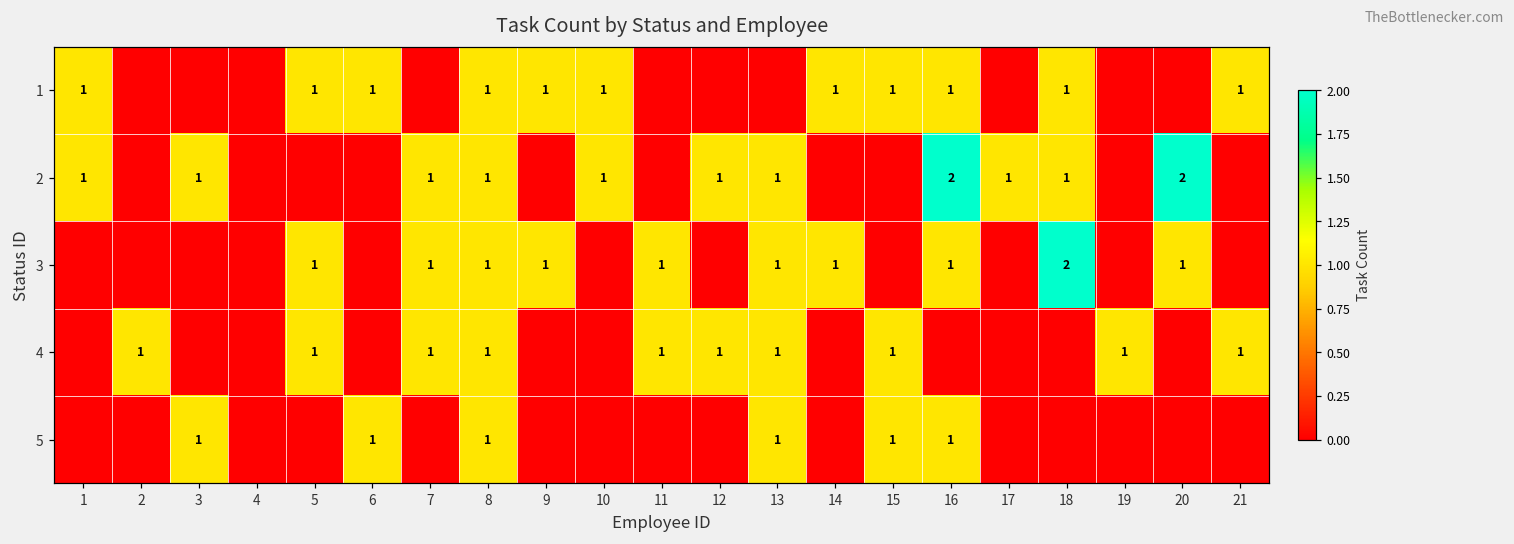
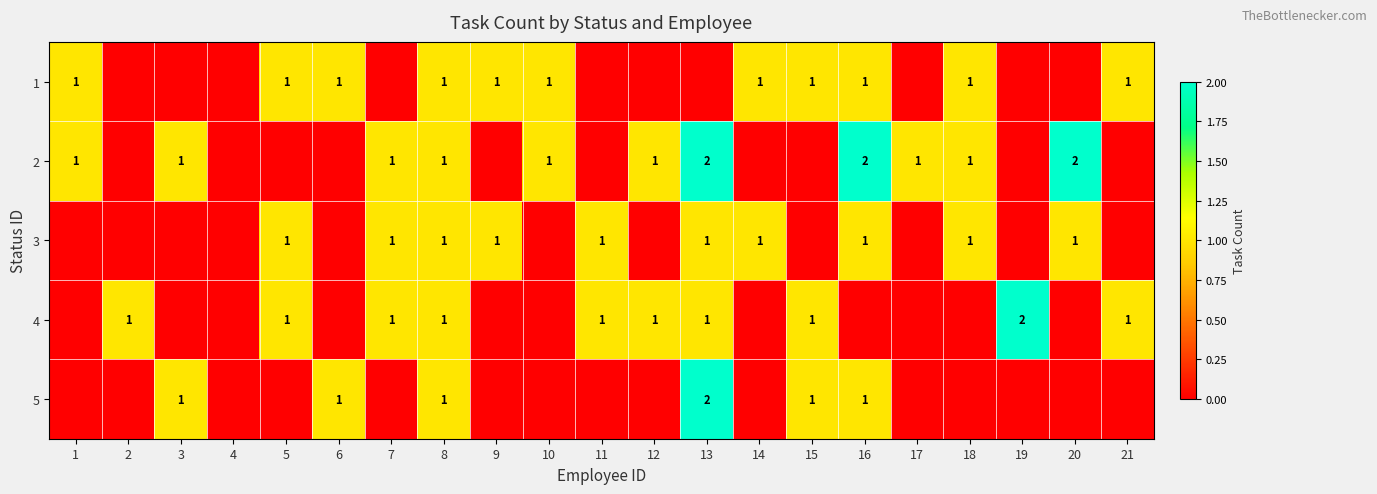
2, 13: 1 -> 2
3, 18: 2 -> 1
4, 19: 1 -> 2
5, 13: 1 -> 2
